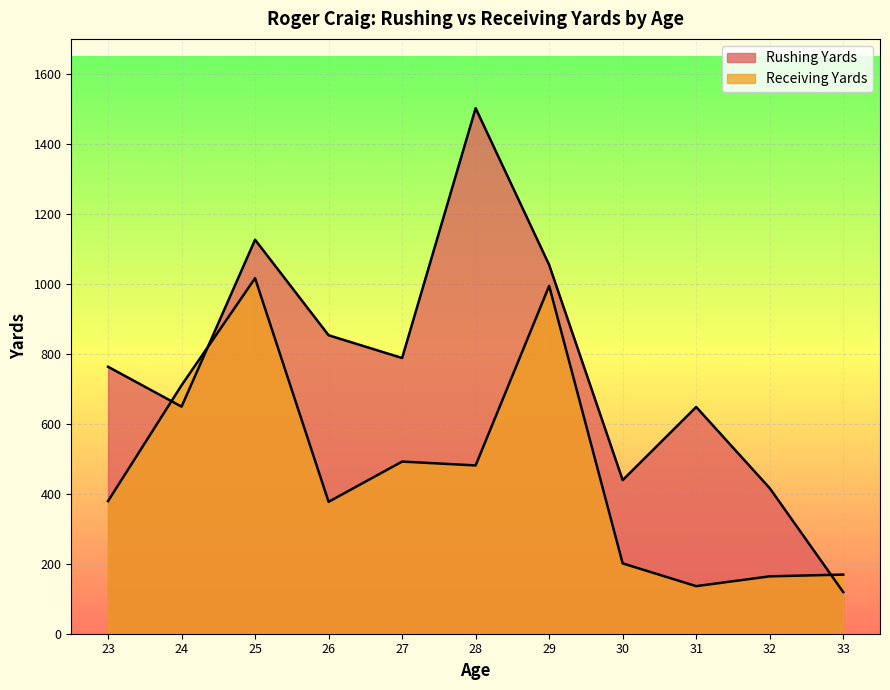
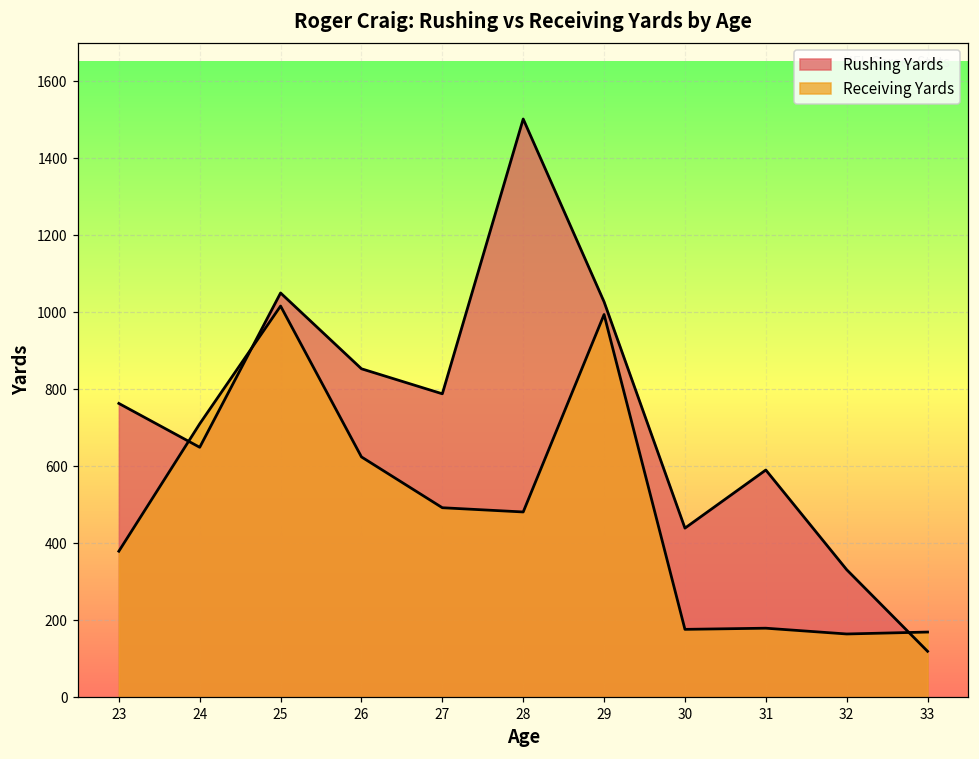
Rushing Yards, 25: 1130 -> 1050
Receiving Yards, 26: 380 -> 620
Rushing Yards, 29: 1050 -> 1030
Receiving Yards, 30: 200 -> 180
Rushing Yards, 31: 650 -> 590
Receiving Yards, 31: 140 -> 180
Rushing Yards, 32: 420 -> 330
